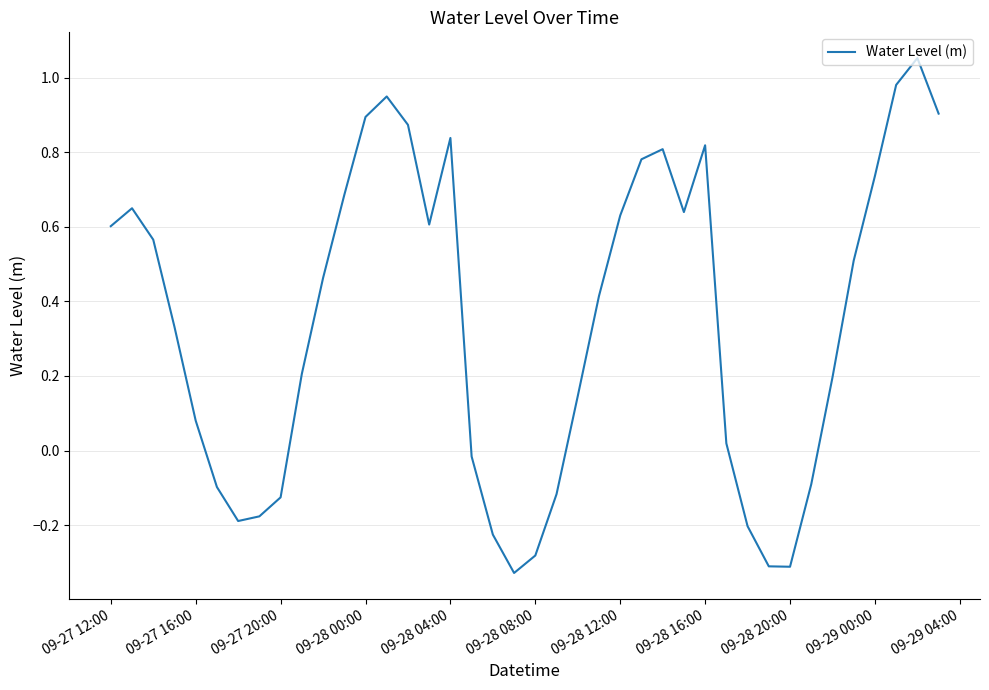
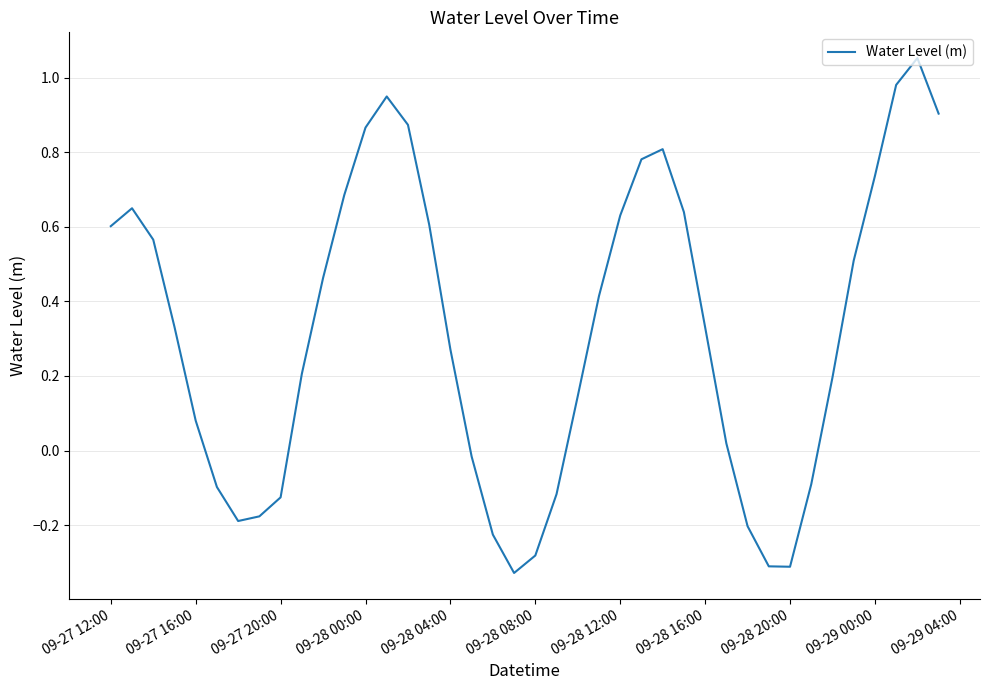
09-28 00:00: 0.89 -> 0.87
09-28 04:00: 0.84 -> 0.27
09-28 16:00: 0.82 -> 0.33
